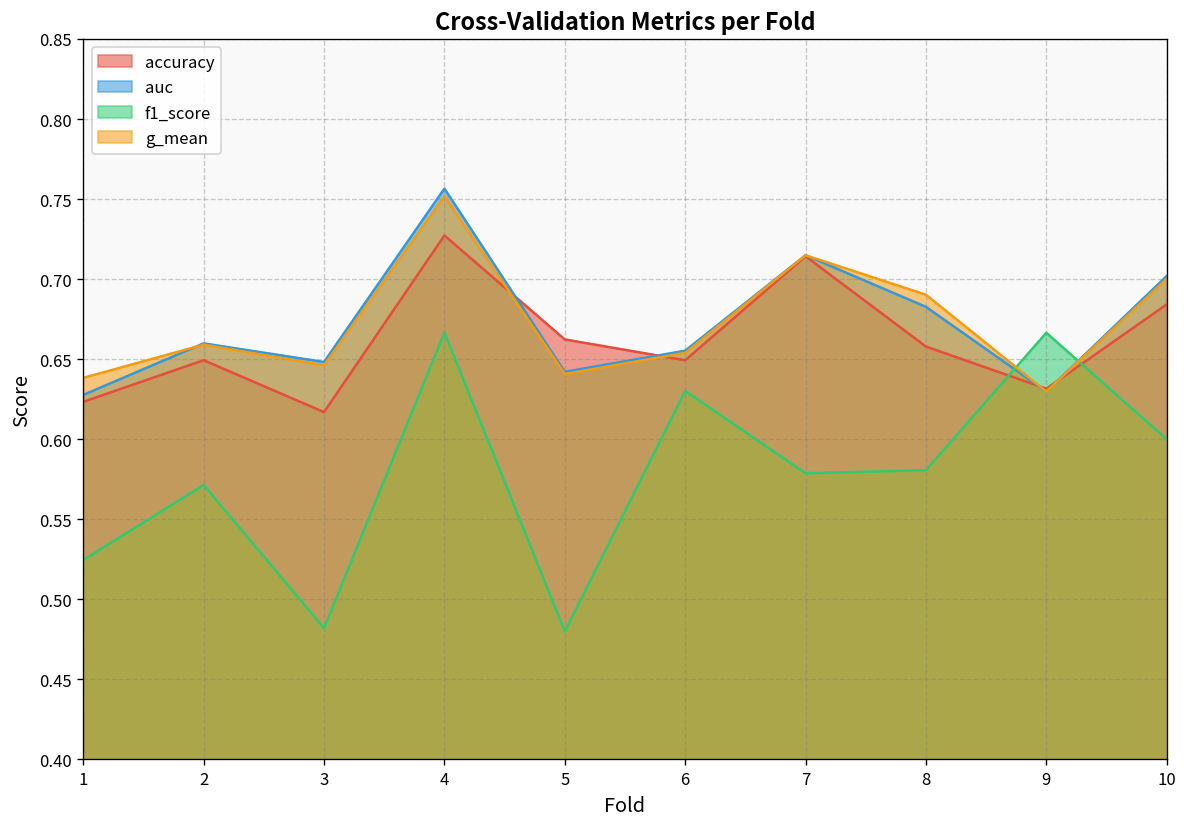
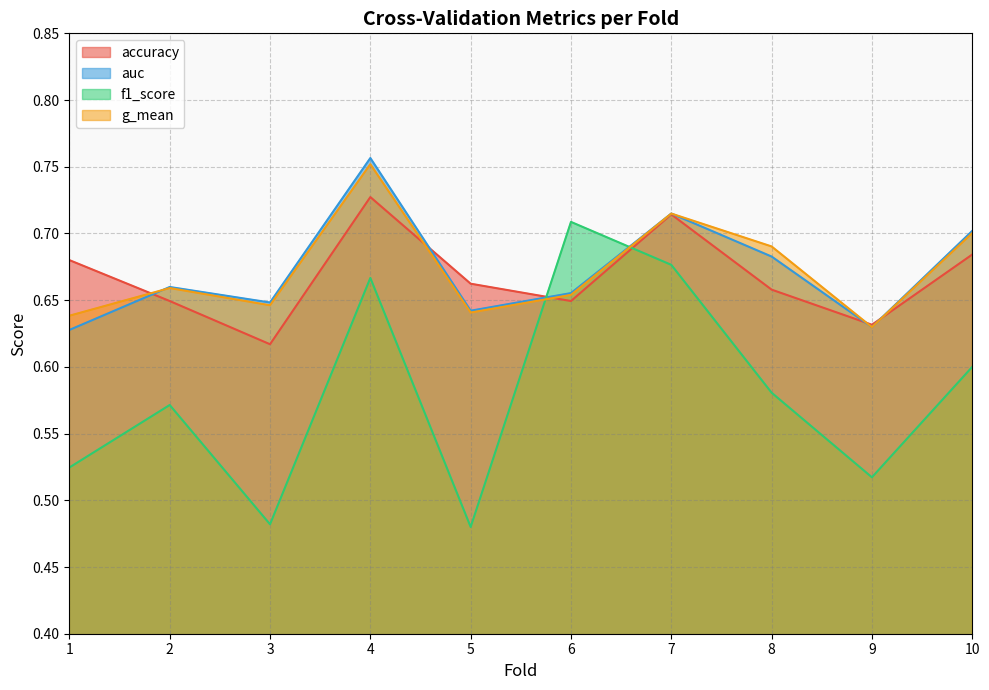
accuracy, 1: 0.623 -> 0.680
f1_score, 6: 0.630 -> 0.709
f1_score, 7: 0.579 -> 0.676
f1_score, 9: 0.666 -> 0.517
